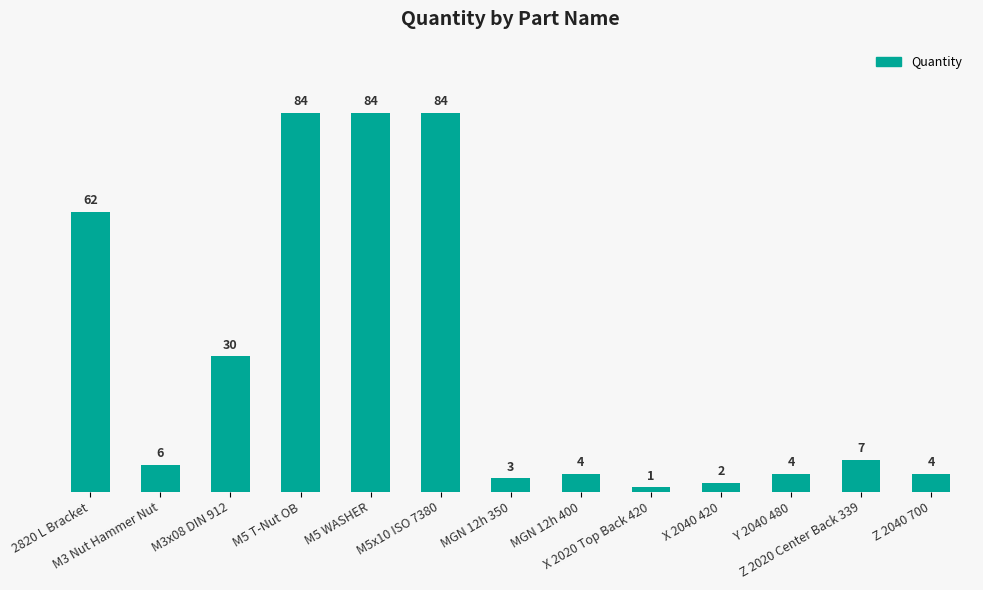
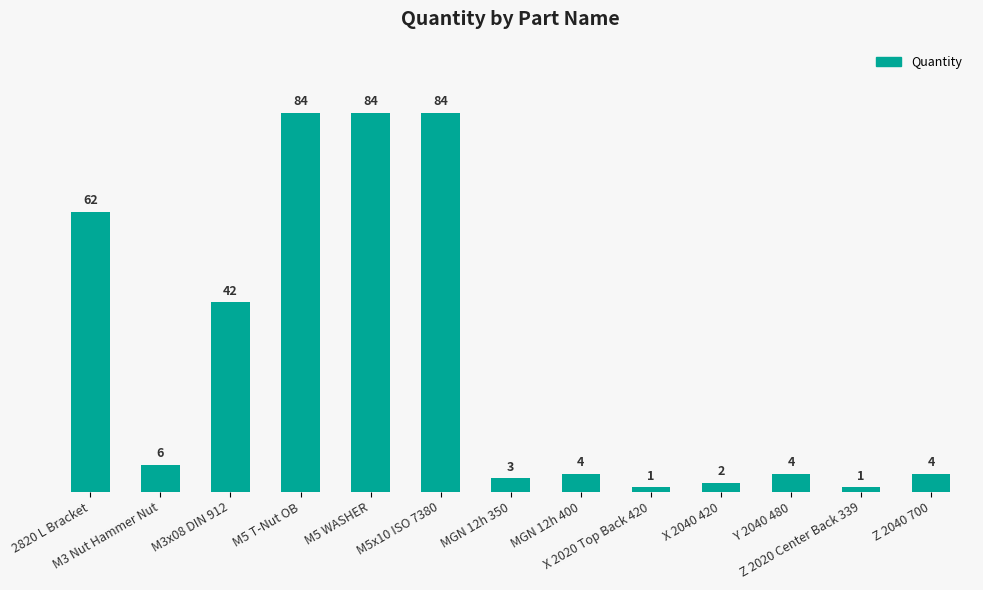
M3x08 DIN 912: 30 -> 42
Z 2020 Center Back 339: 7 -> 1
